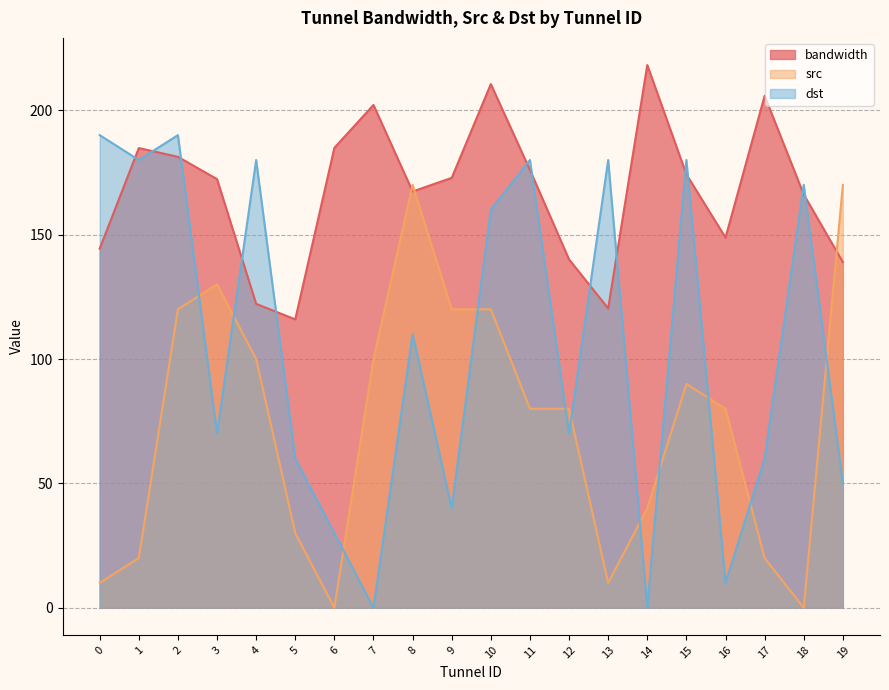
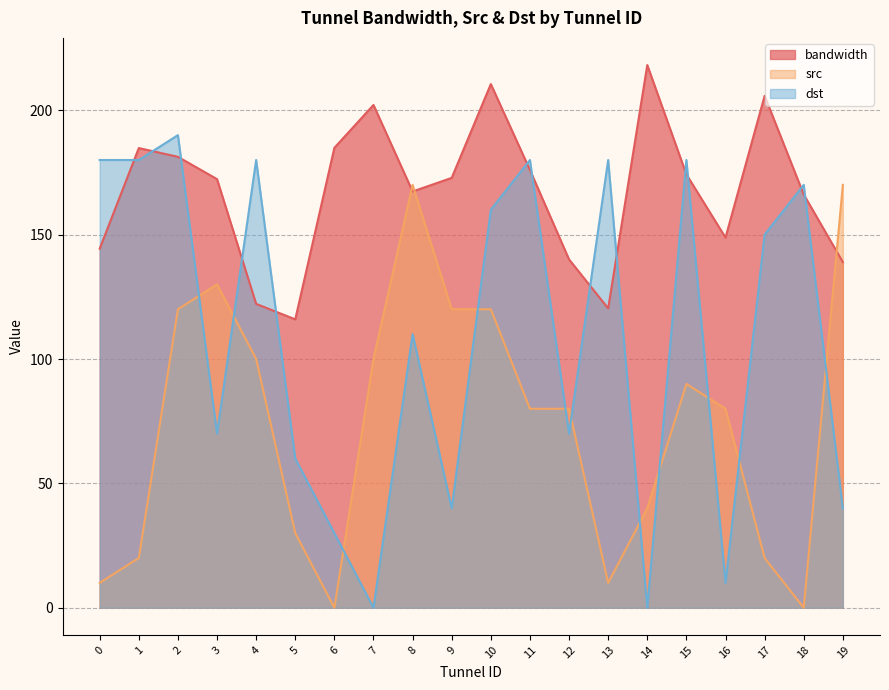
dst, 0: 190 -> 180
dst, 17: 60 -> 150
dst, 19: 50 -> 40
